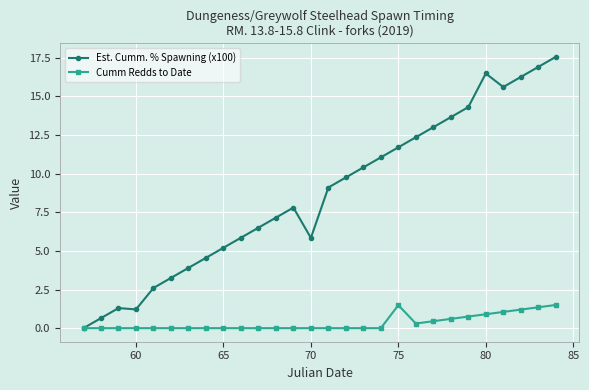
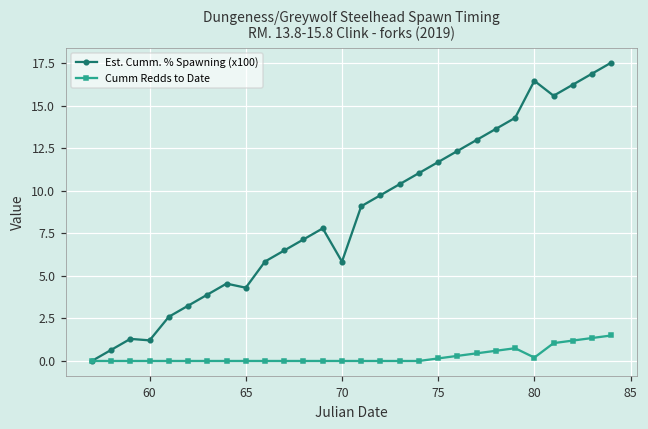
Est. Cumm. % Spawning (x100), 65: 5.2 -> 4.3
Cumm Redds to Date, 75: 1.5 -> 0.2
Cumm Redds to Date, 80: 0.9 -> 0.2
